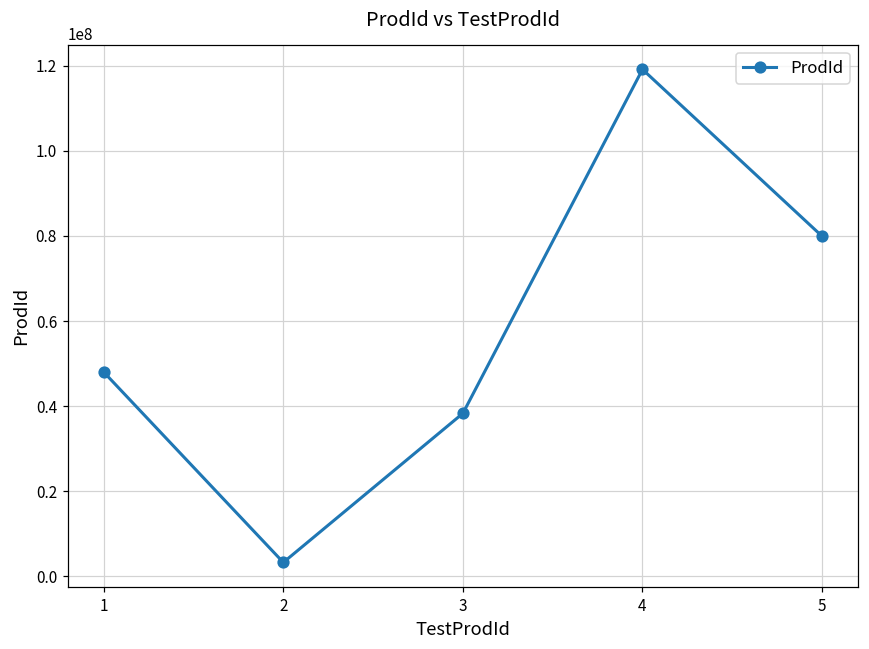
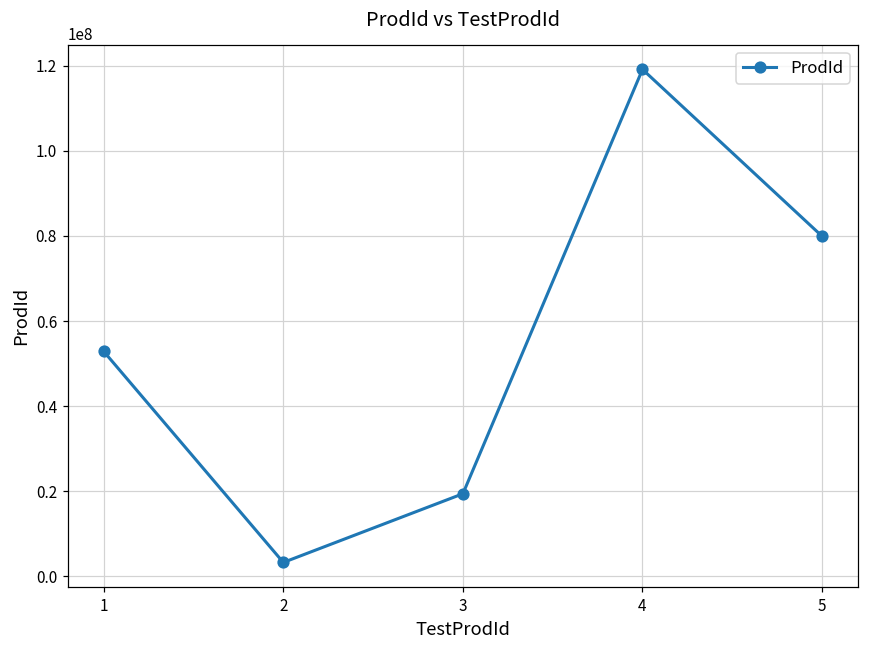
1: 48000000 -> 53000000
3: 38000000 -> 19000000
